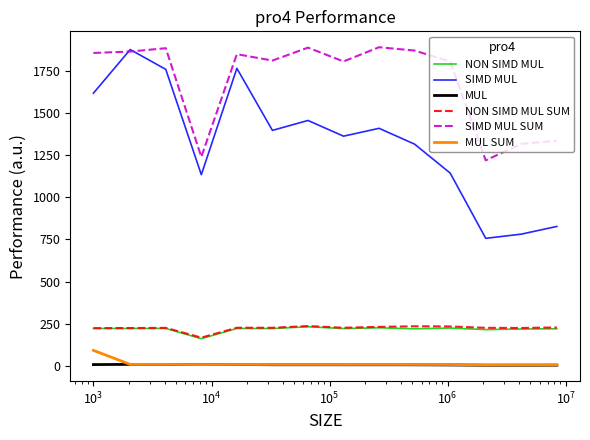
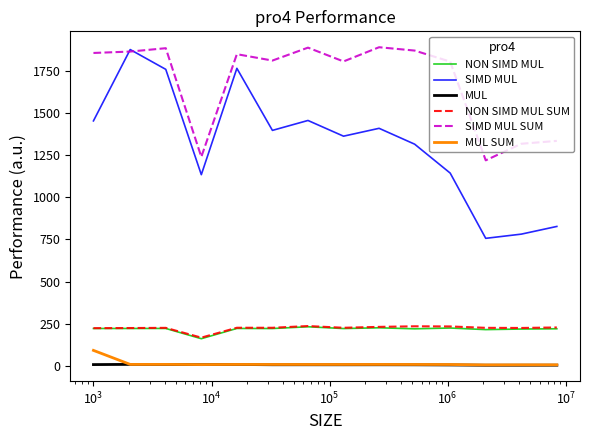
SIMD MUL, 10^3: 1620 -> 1450
